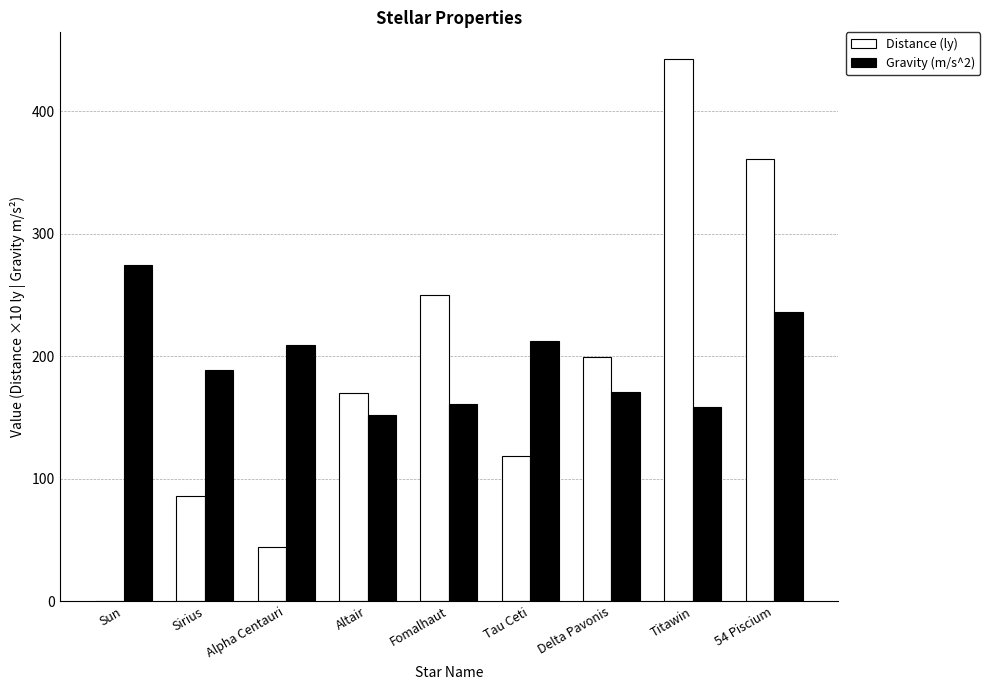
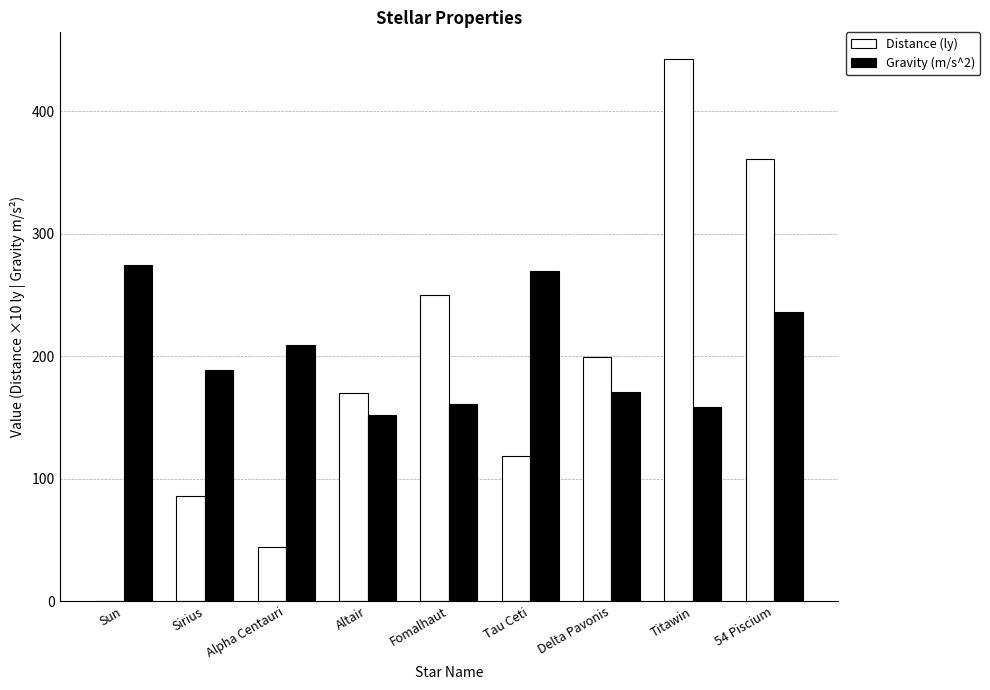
Gravity (m/s^2), Tau Ceti: 213 -> 269
